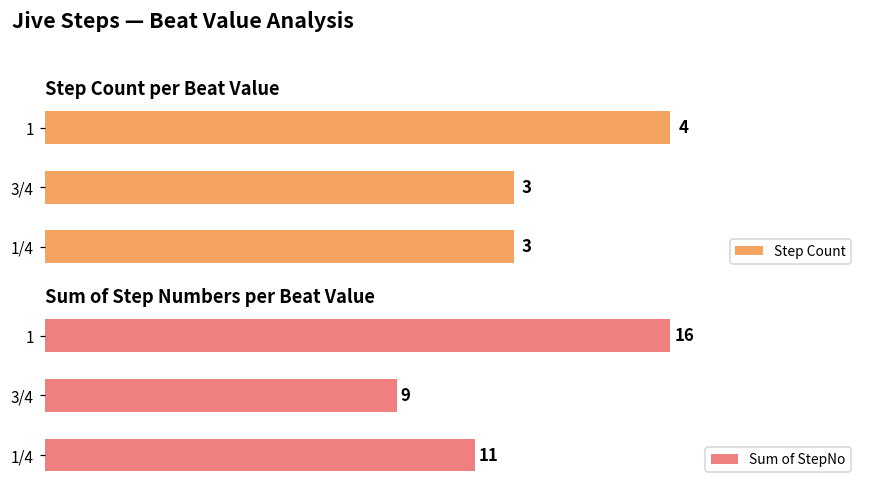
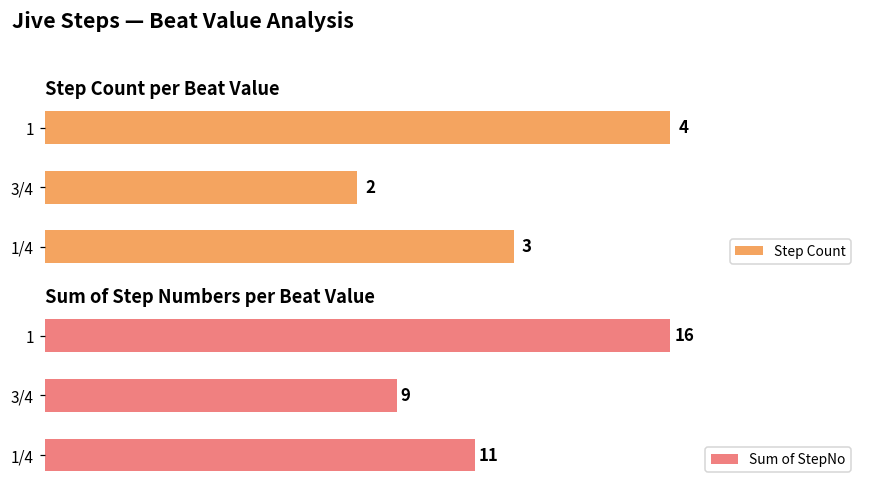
Step Count per Beat Value, 3/4: 3 -> 2
